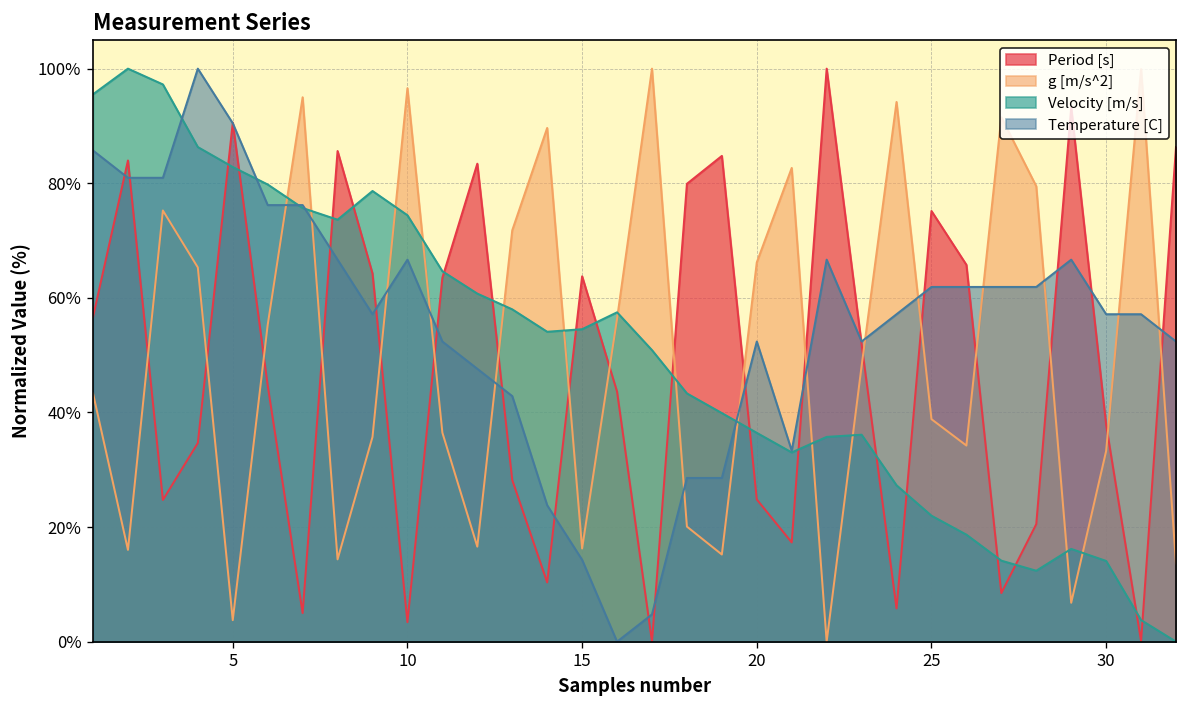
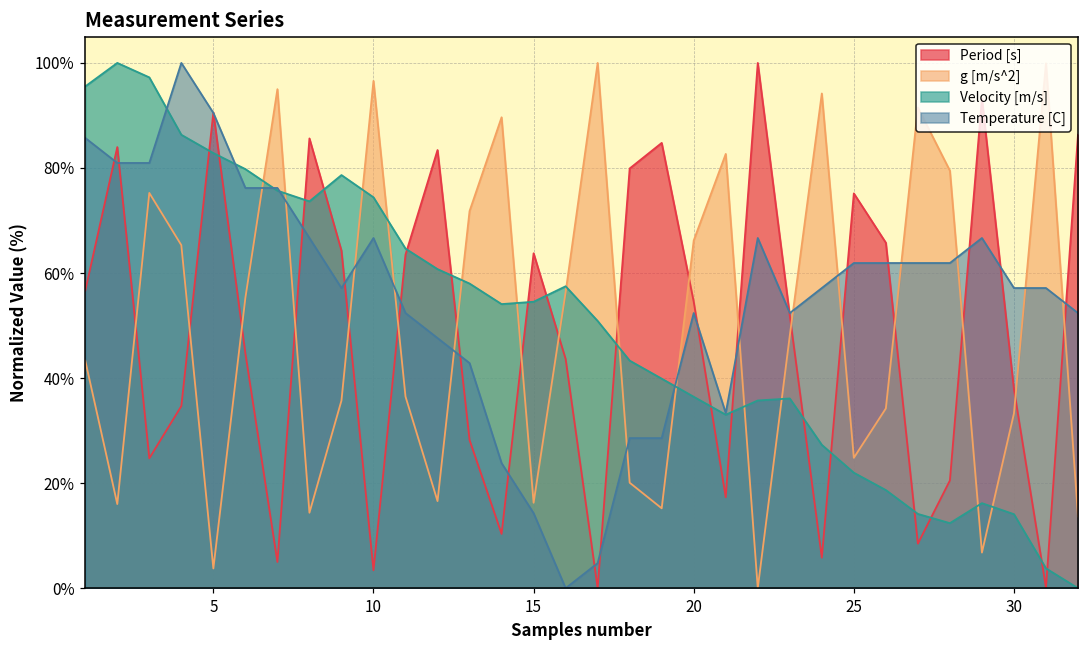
Period [s], 20: 25% -> 55%
g [m/s^2], 25: 39% -> 25%
